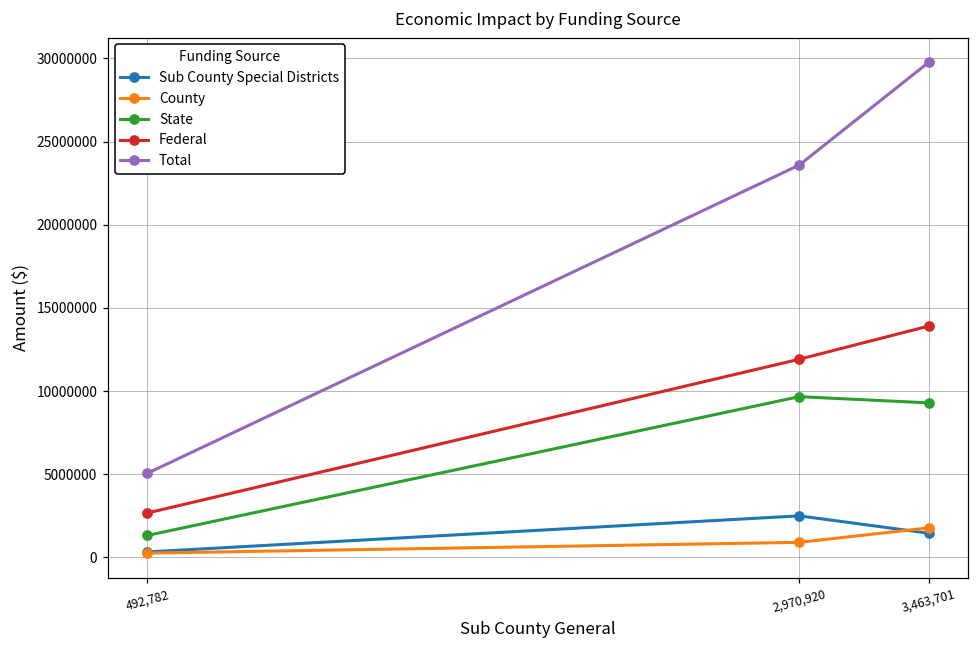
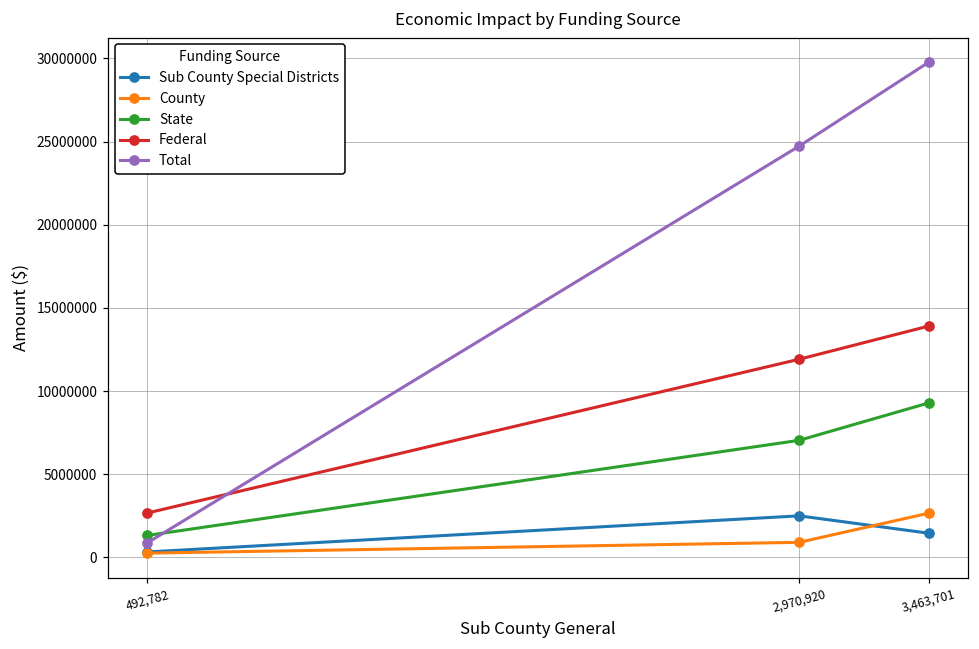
Total, 492,782: 5100000 -> 900000
State, 2,970,920: 9700000 -> 7000000
Total, 2,970,920: 23600000 -> 24700000
County, 3,463,701: 1800000 -> 2700000
